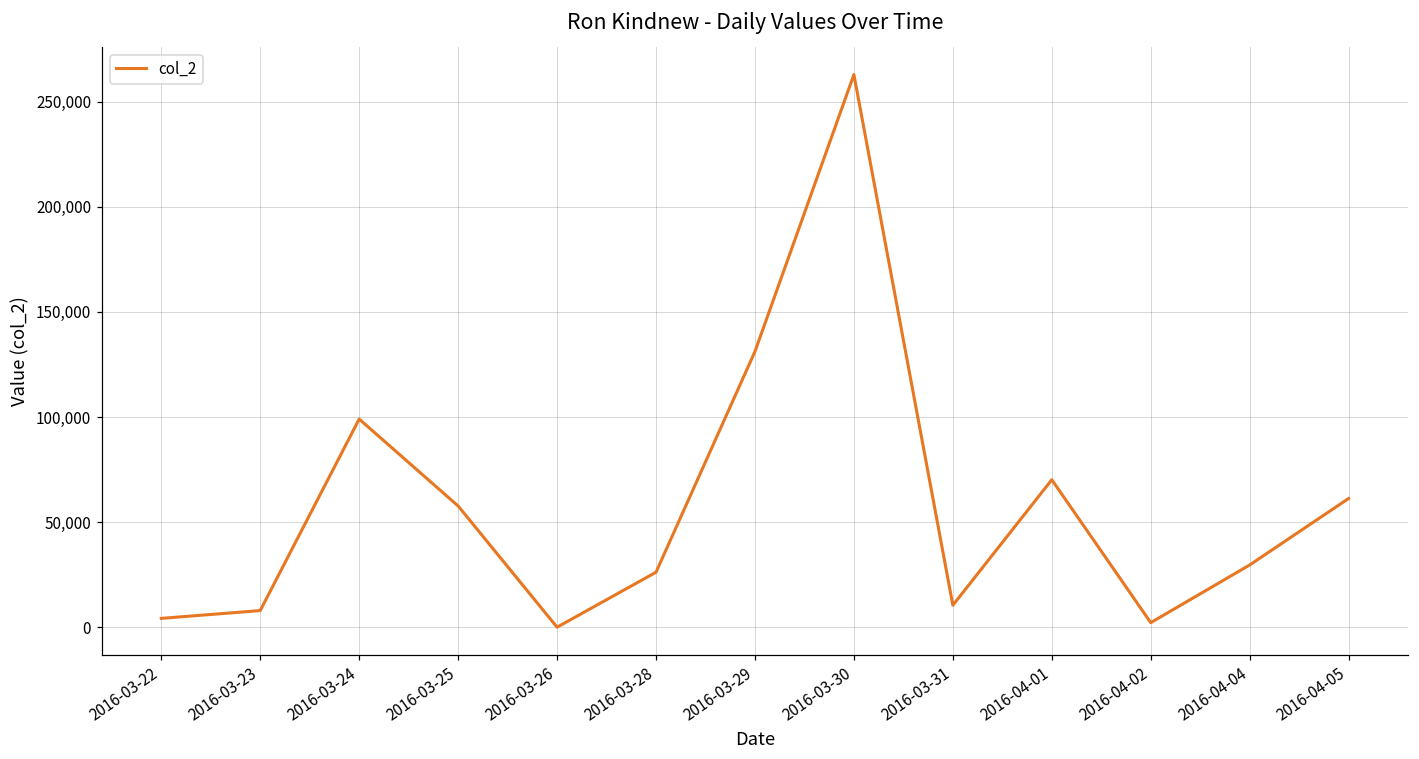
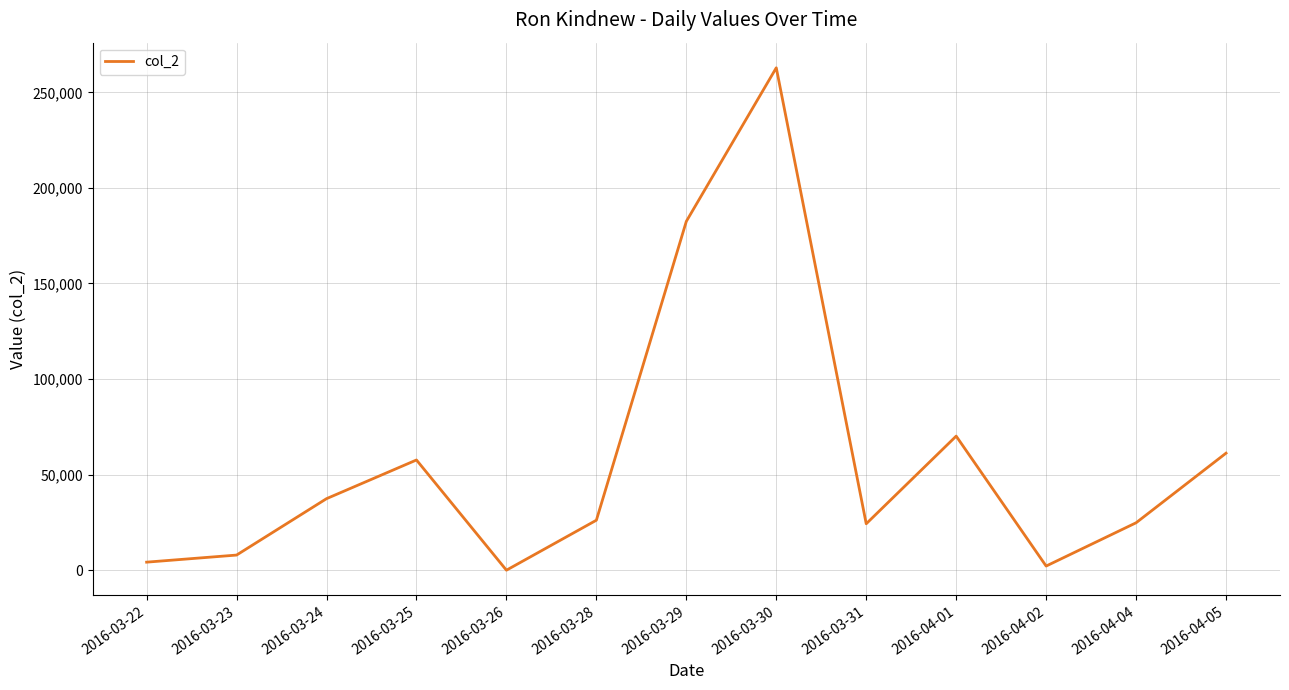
2016-03-24: 99,000 -> 37,000
2016-03-29: 131,000 -> 182,000
2016-03-31: 10,000 -> 24,000
2016-04-04: 30,000 -> 25,000
